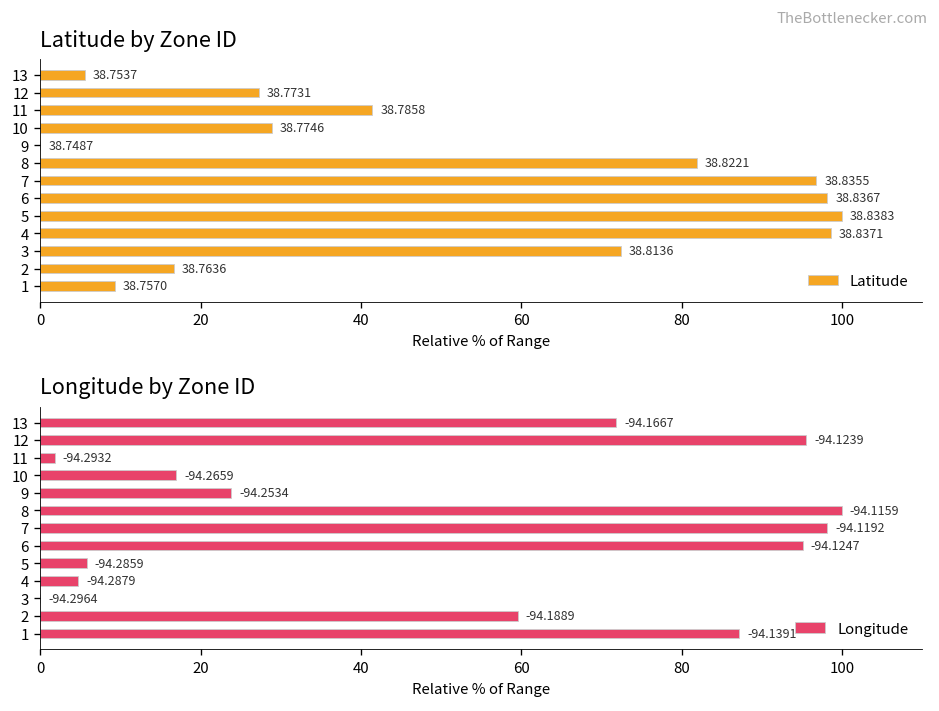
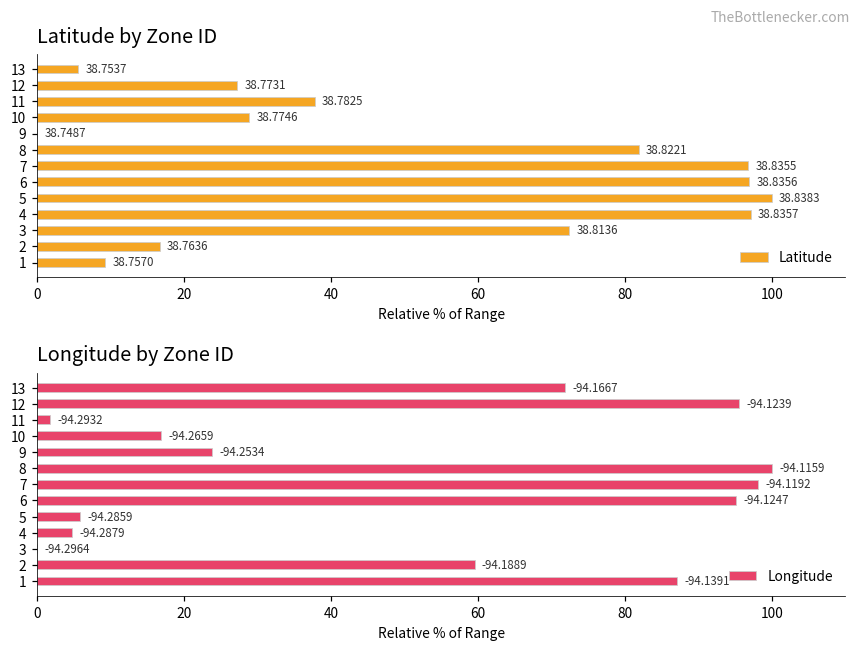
Latitude by Zone ID, 11: 38.7858 -> 38.7825
Latitude by Zone ID, 6: 38.8367 -> 38.8356
Latitude by Zone ID, 4: 38.8371 -> 38.8357
